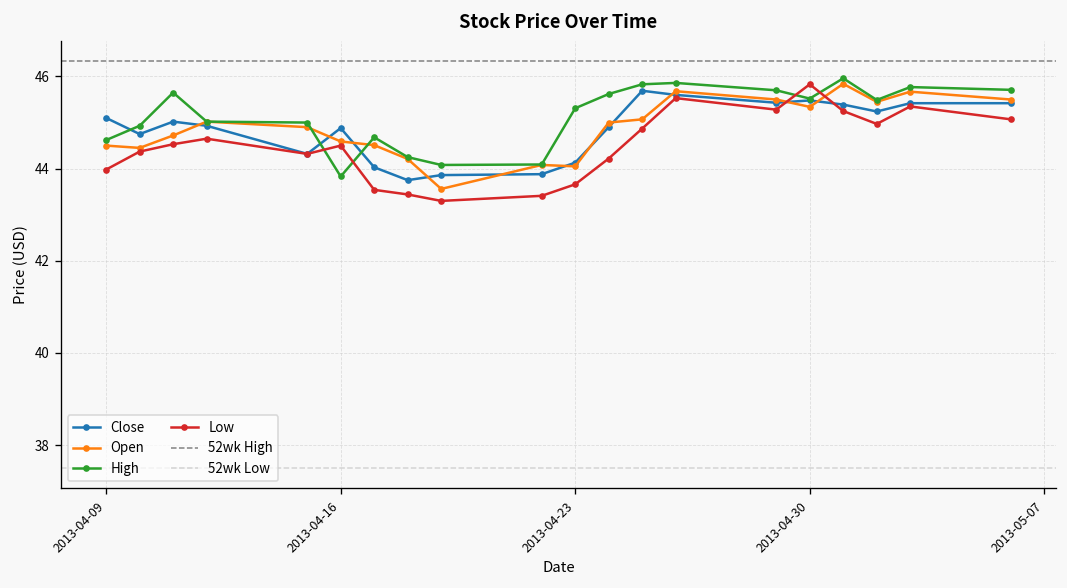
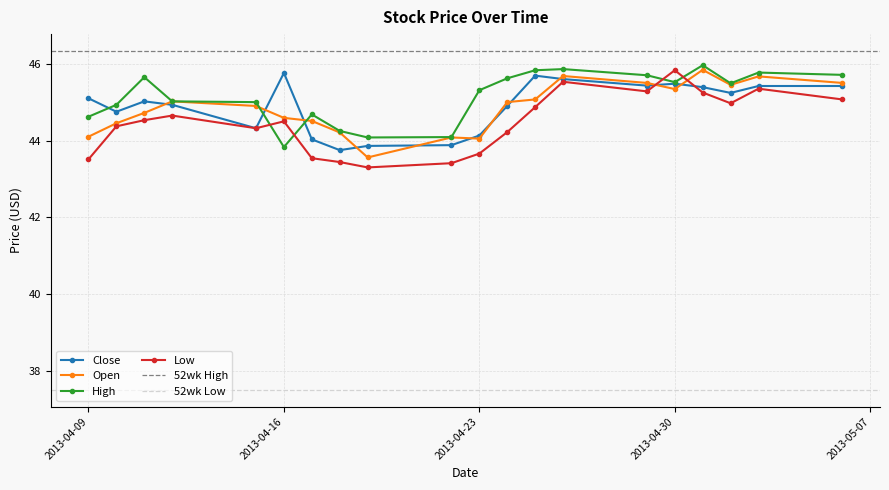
Open, 2013-04-09: 44.5 -> 44.1
Low, 2013-04-09: 44.0 -> 43.5
Close, 2013-04-16: 44.9 -> 45.8
